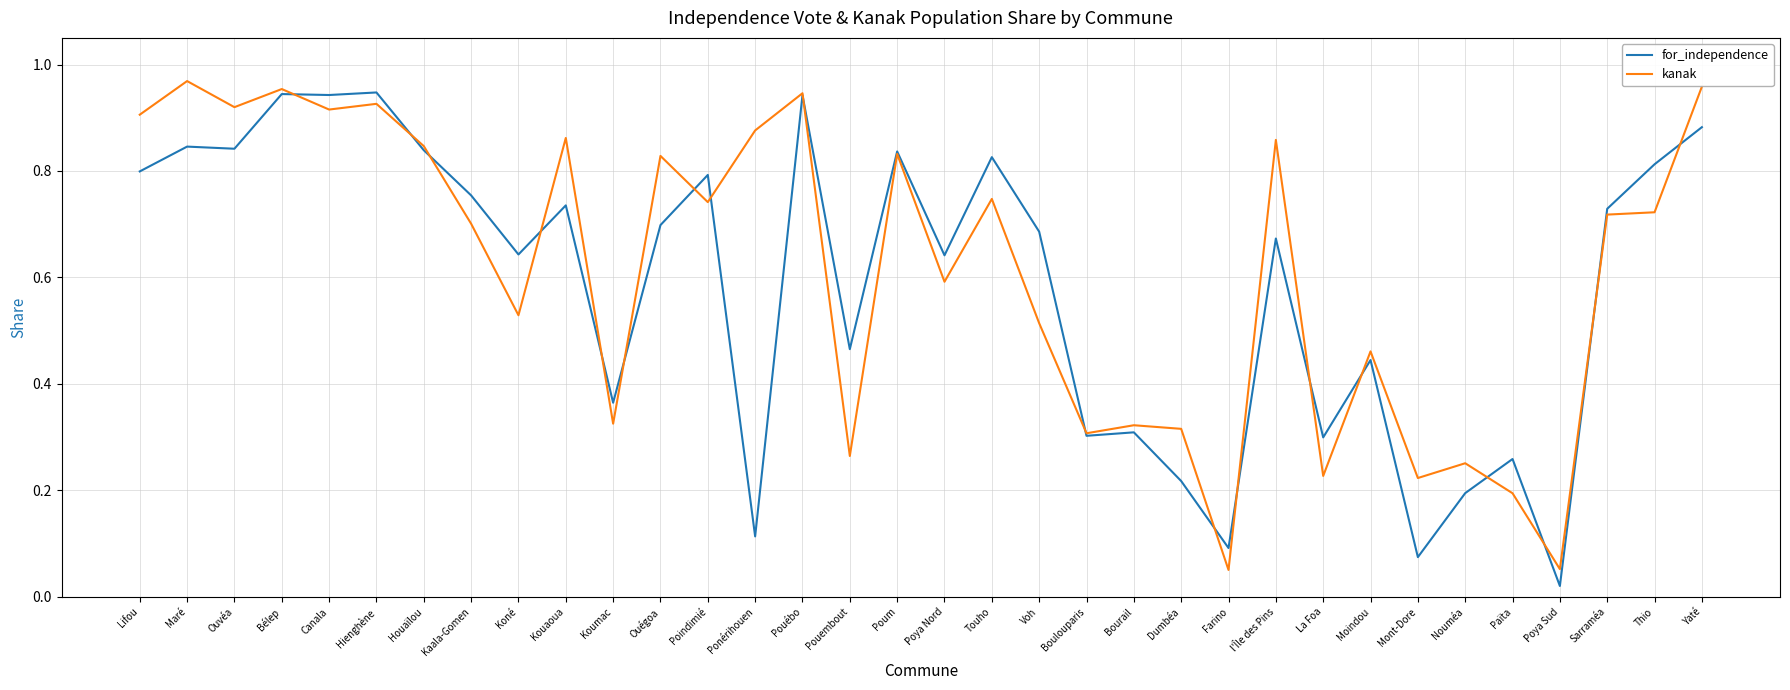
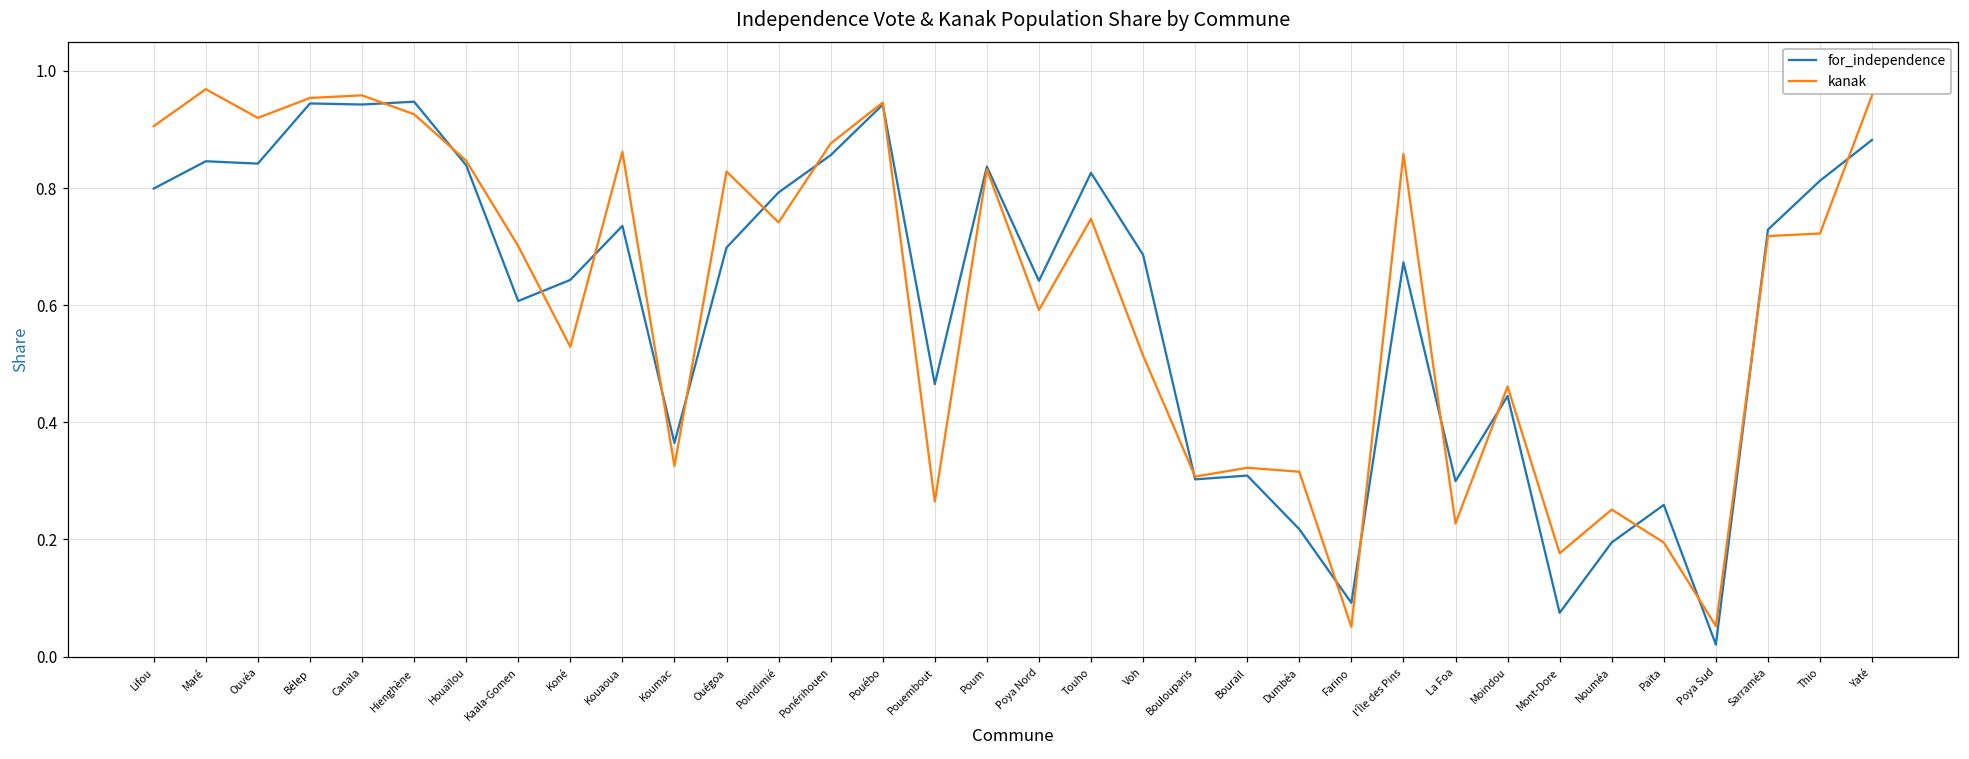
kanak, Canala: 0.92 -> 0.96
for_independence, Kaala-Gomen: 0.75 -> 0.61
for_independence, Ponérihouen: 0.11 -> 0.86
kanak, Mont-Dore: 0.22 -> 0.18
